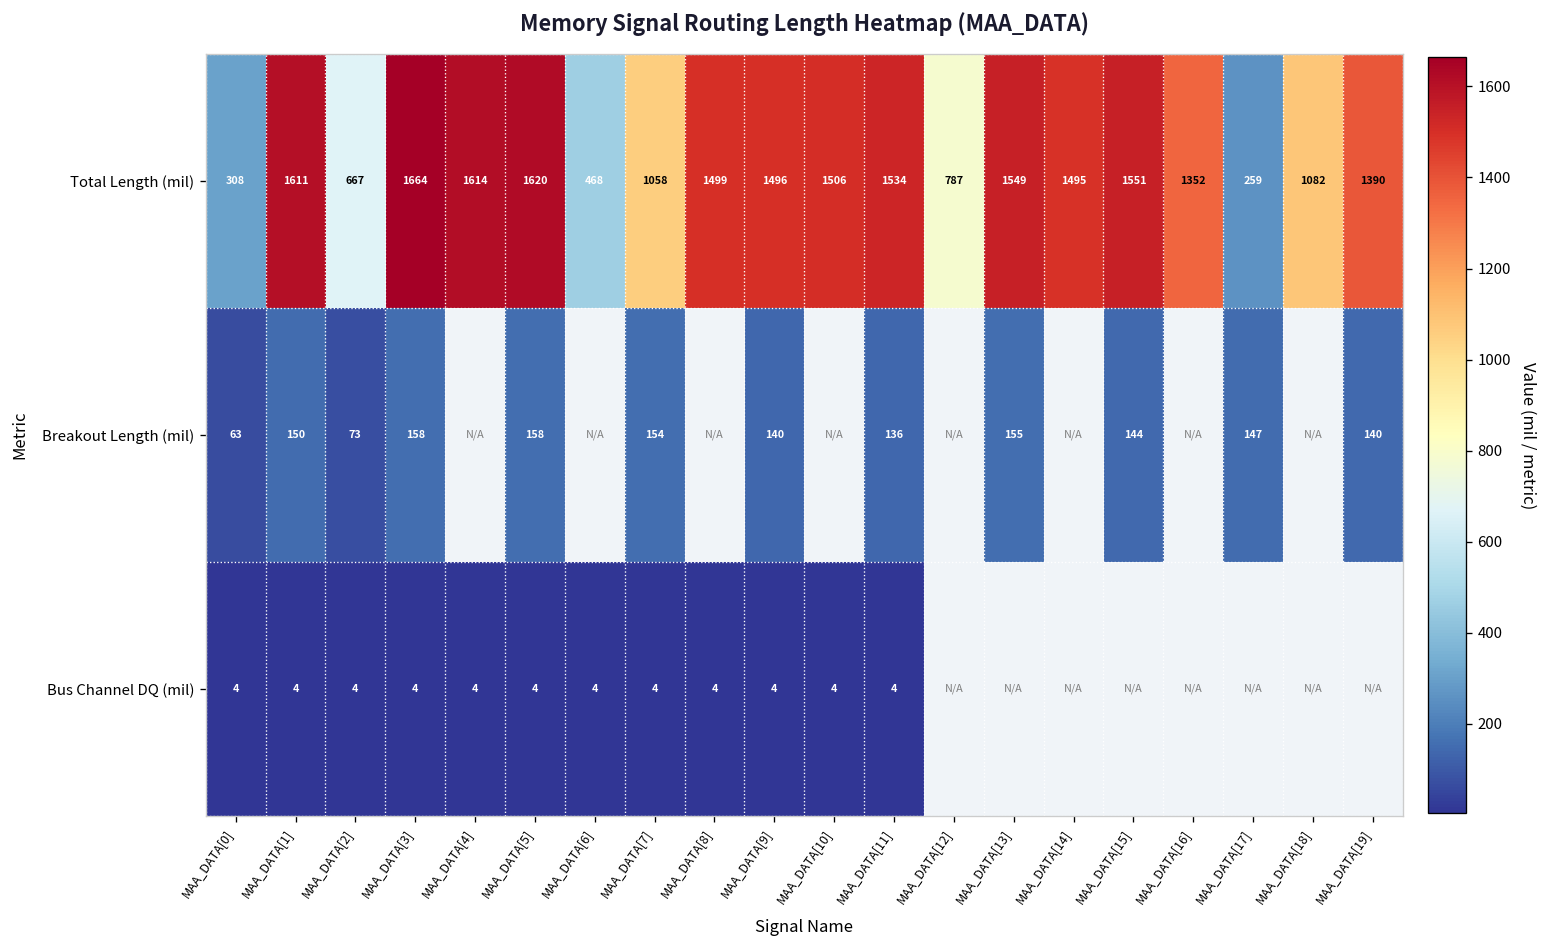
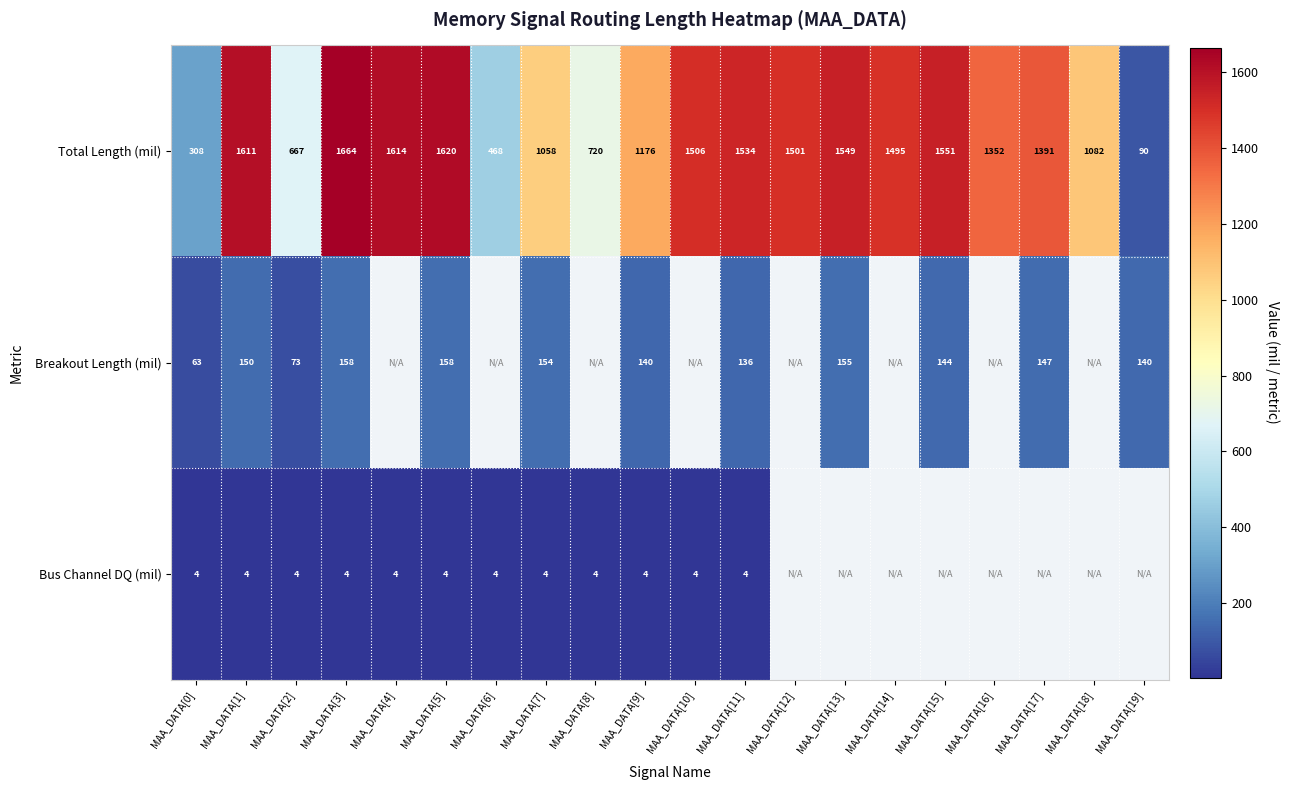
Total Length (mil), MAA_DATA[8]: 1499 -> 720
Total Length (mil), MAA_DATA[9]: 1496 -> 1176
Total Length (mil), MAA_DATA[12]: 787 -> 1501
Total Length (mil), MAA_DATA[17]: 259 -> 1391
Total Length (mil), MAA_DATA[19]: 1390 -> 90
